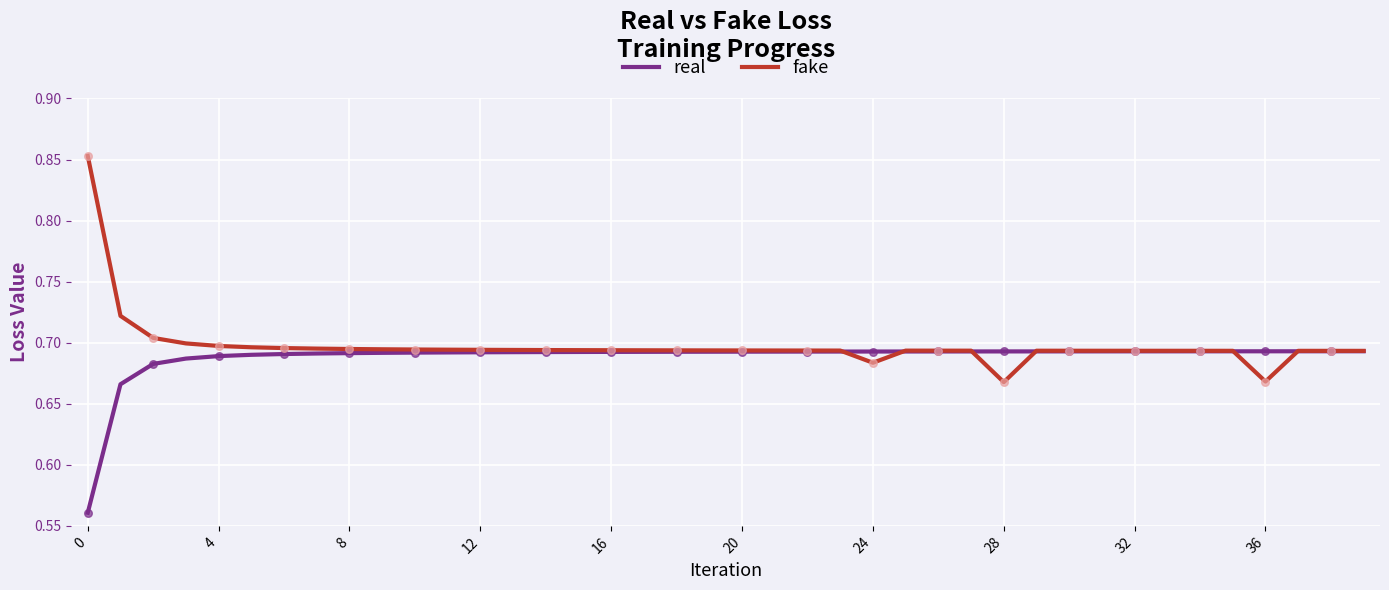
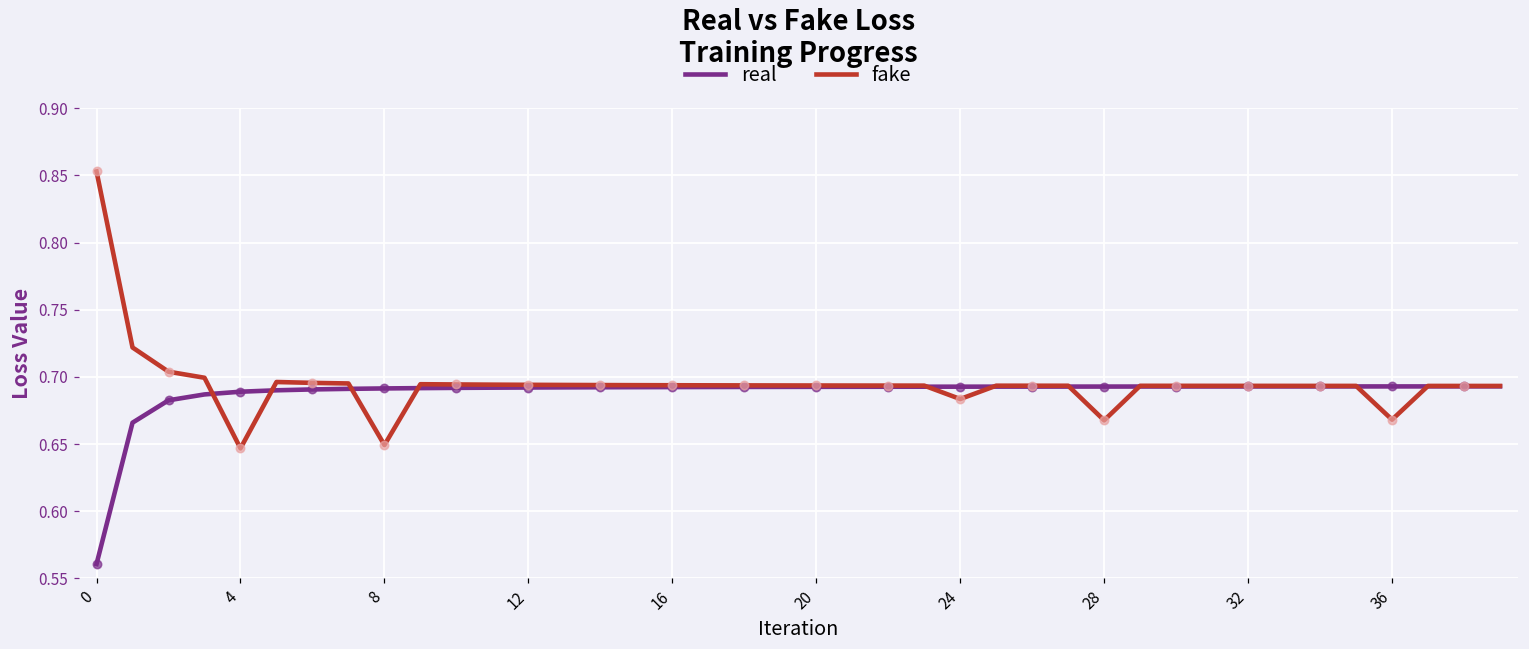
fake, 4: 0.697 -> 0.647
fake, 8: 0.695 -> 0.649
